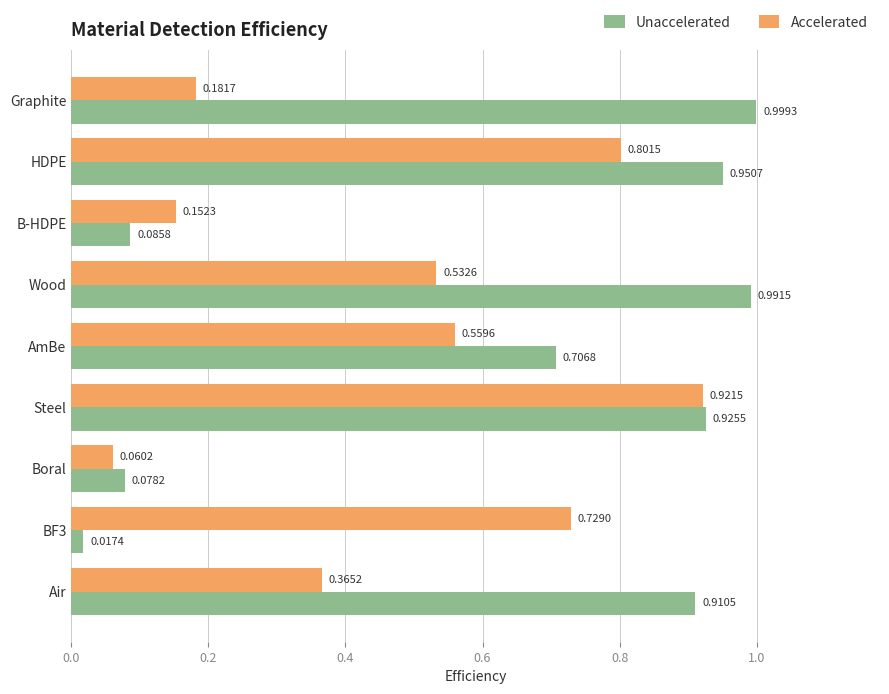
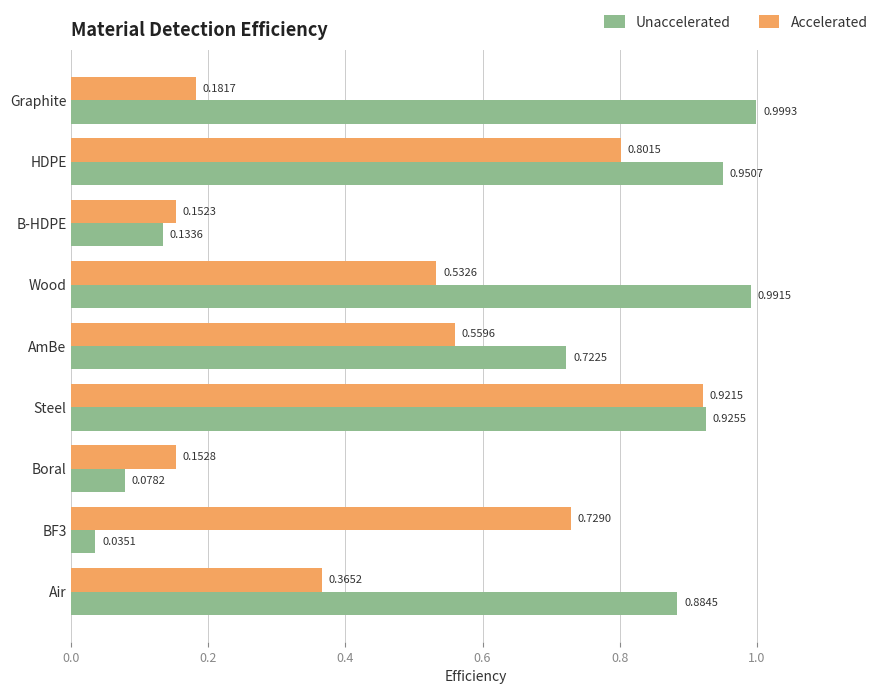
Unaccelerated, B-HDPE: 0.0858 -> 0.1336
Unaccelerated, AmBe: 0.7068 -> 0.7225
Accelerated, Boral: 0.0602 -> 0.1528
Unaccelerated, BF3: 0.0174 -> 0.0351
Unaccelerated, Air: 0.9105 -> 0.8845
